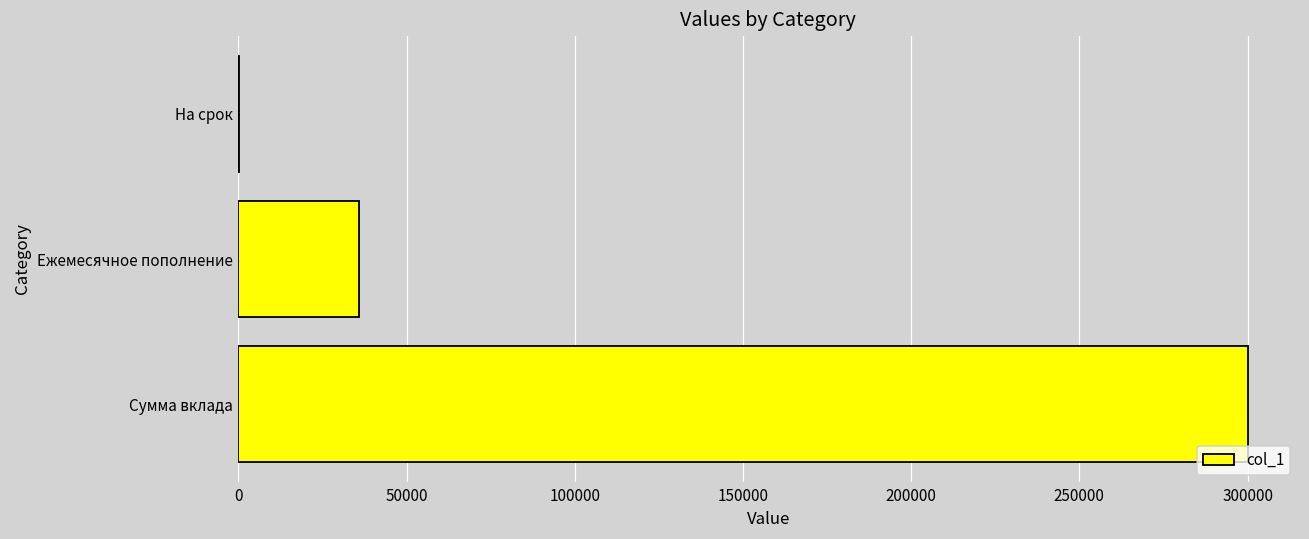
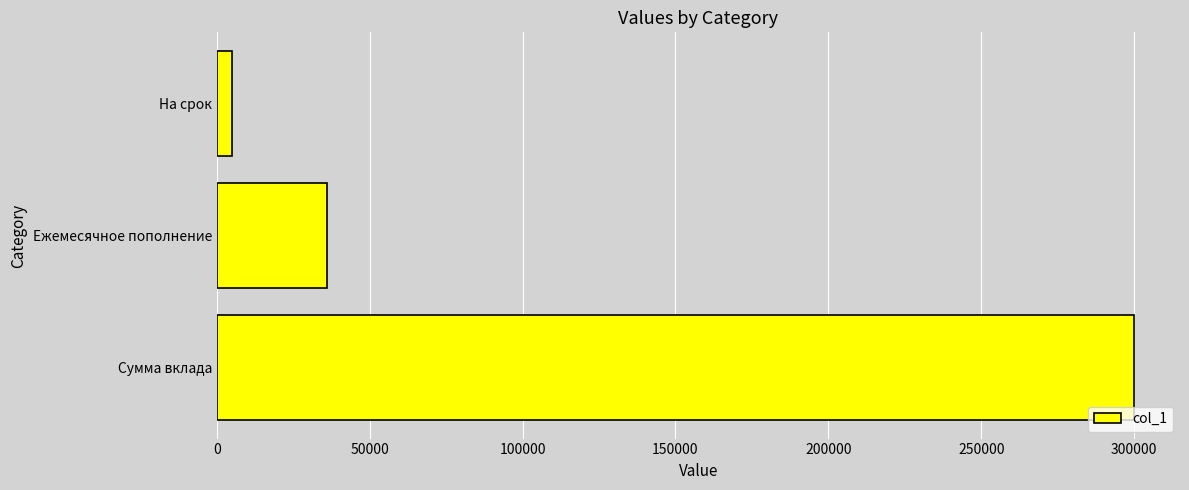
На срок: 0 -> 5000
